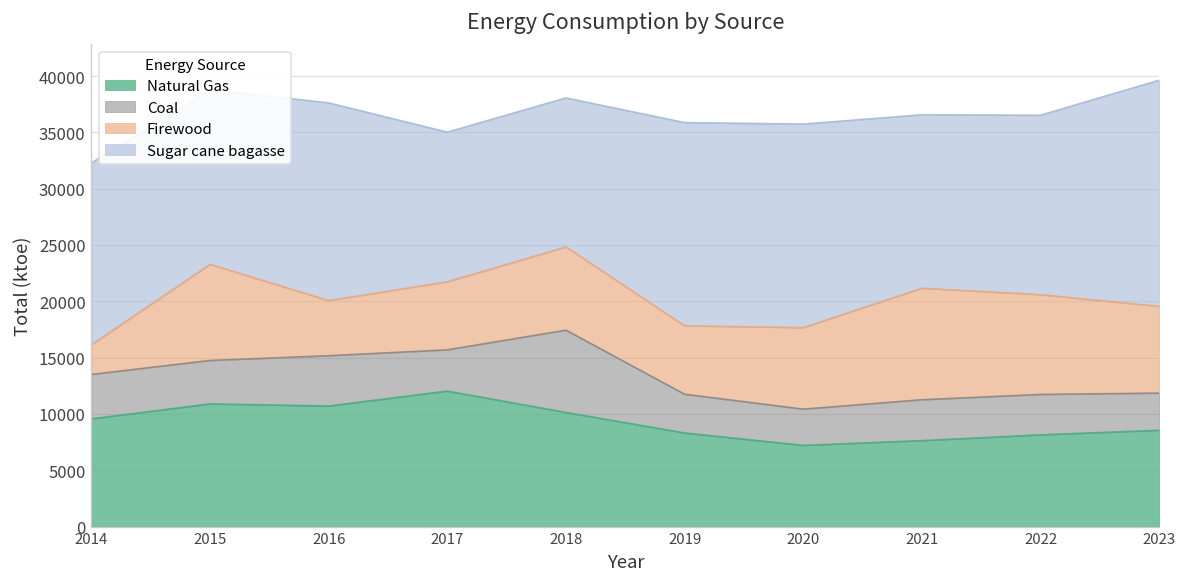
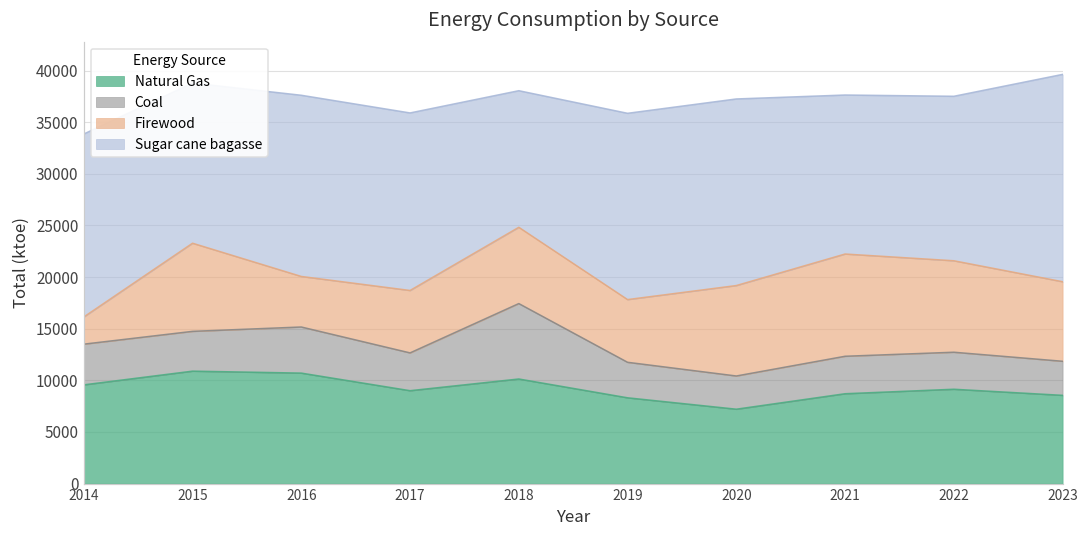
Sugar cane bagasse, 2014: 16000 -> 18000
Natural Gas, 2017: 12000 -> 9000
Sugar cane bagasse, 2017: 13000 -> 17000
Firewood, 2020: 7000 -> 9000
Natural Gas, 2021: 8000 -> 9000
Natural Gas, 2022: 8000 -> 9000
